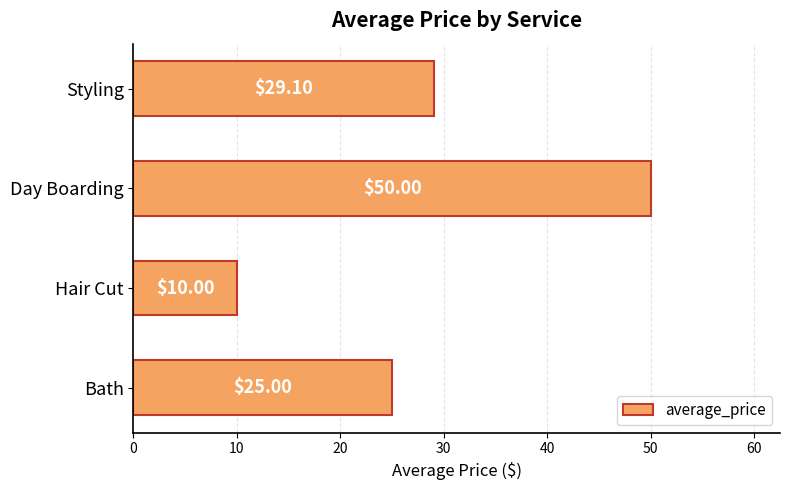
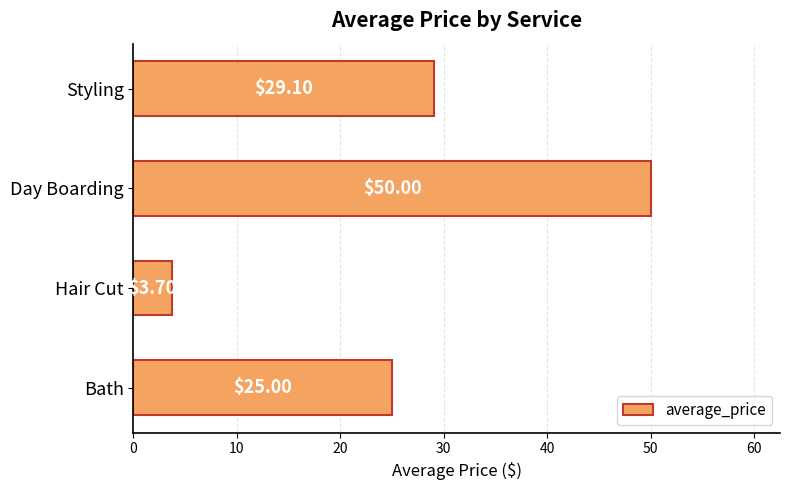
Hair Cut: $10.00 -> $3.70
